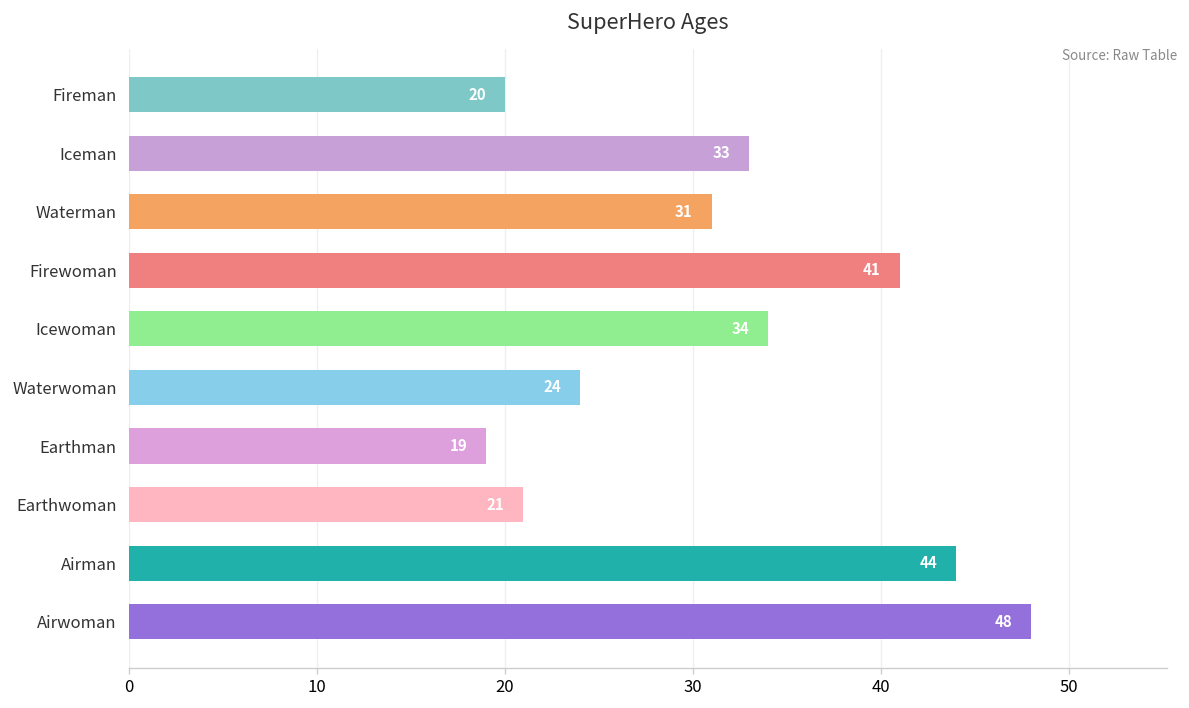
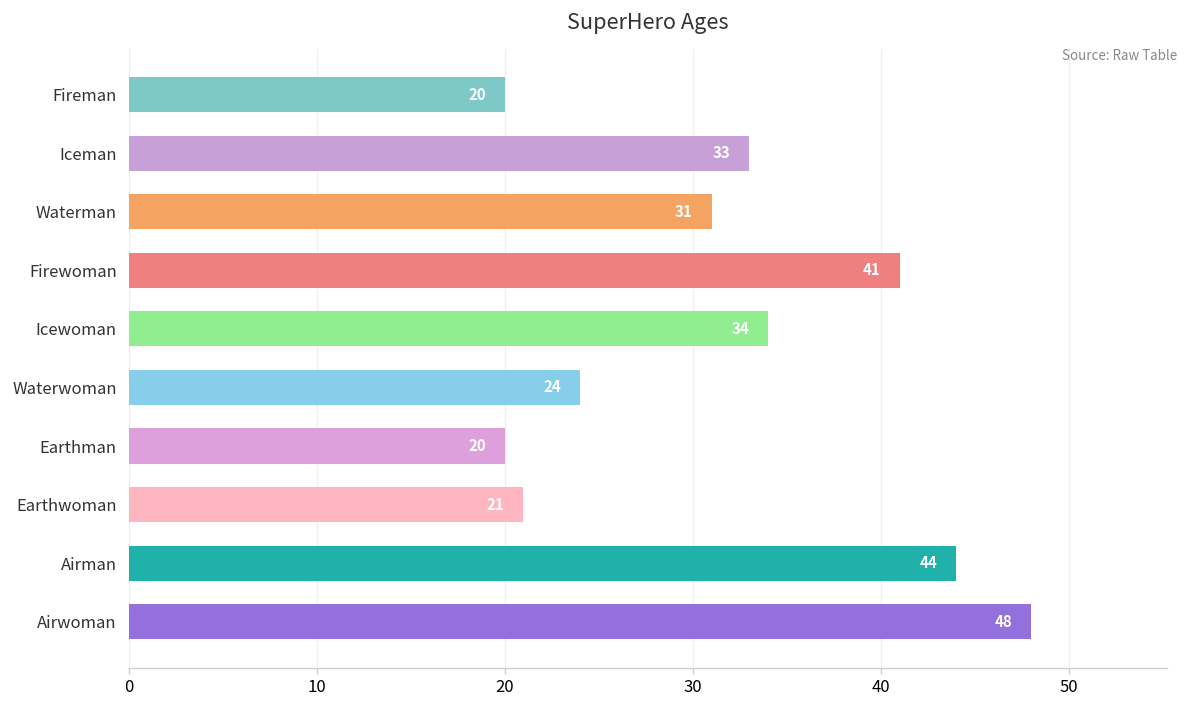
Earthman: 19 -> 20
